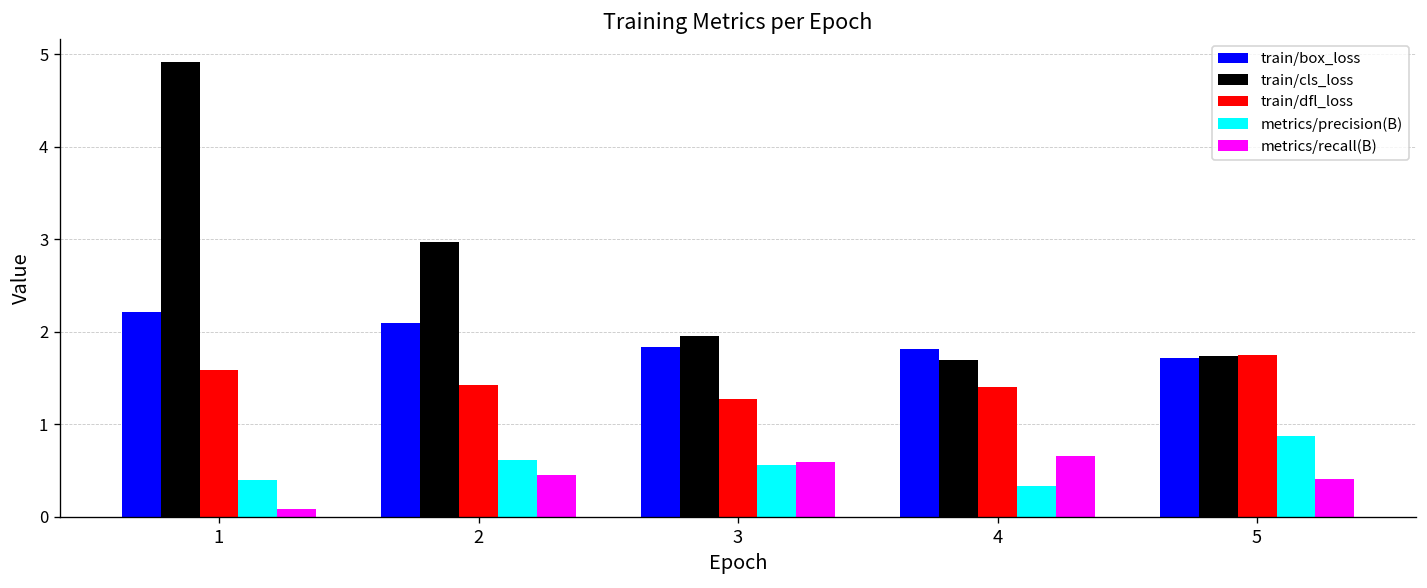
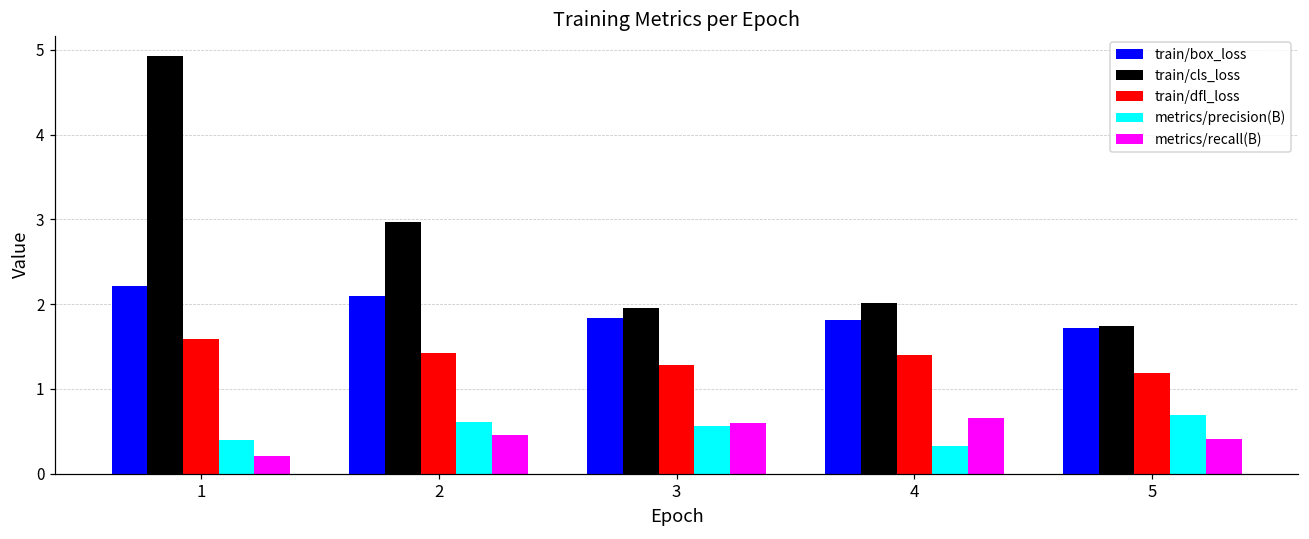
metrics/recall(B), 1: 0.1 -> 0.2
train/cls_loss, 4: 1.7 -> 2.0
train/dfl_loss, 5: 1.8 -> 1.2
metrics/precision(B), 5: 0.9 -> 0.7
